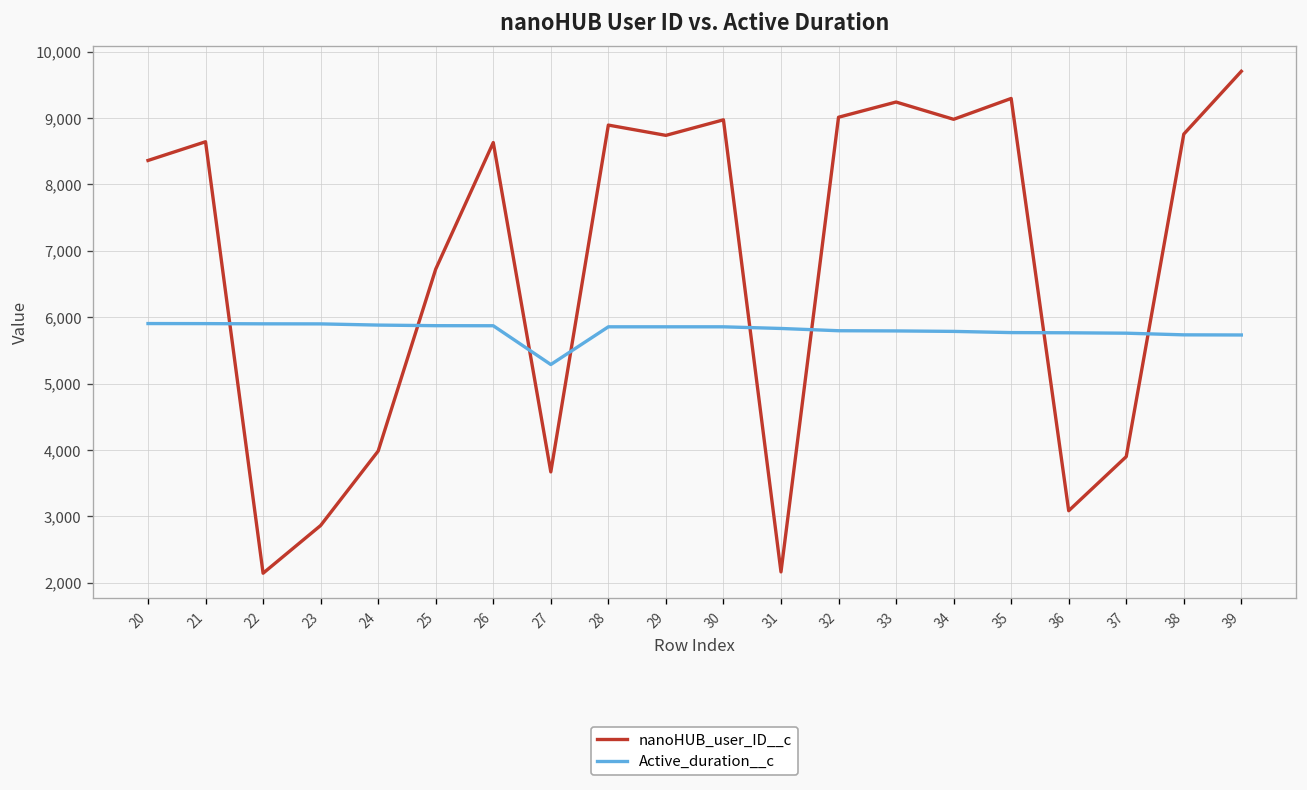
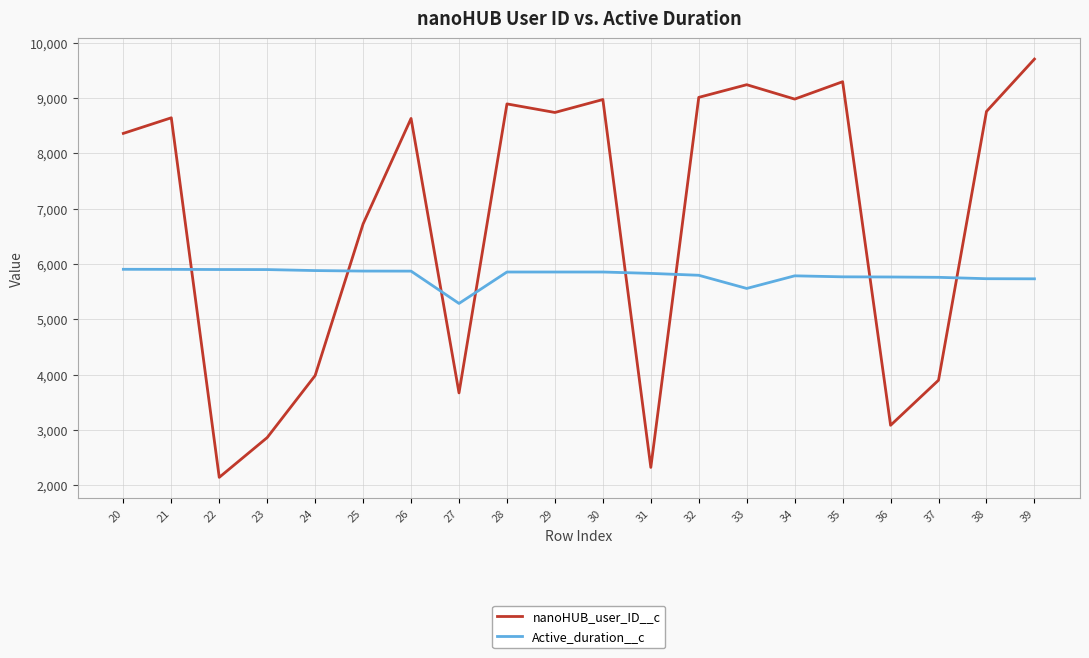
nanoHUB_user_ID__c, 31: 2,200 -> 2,300
Active_duration__c, 33: 5,800 -> 5,600
